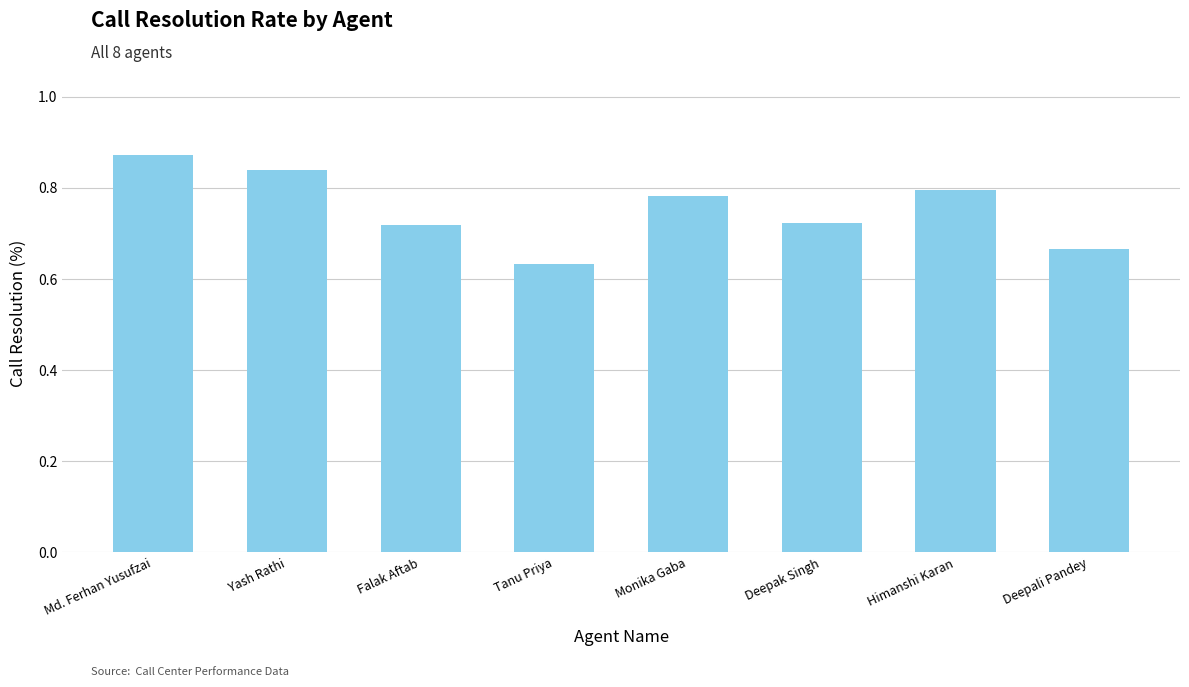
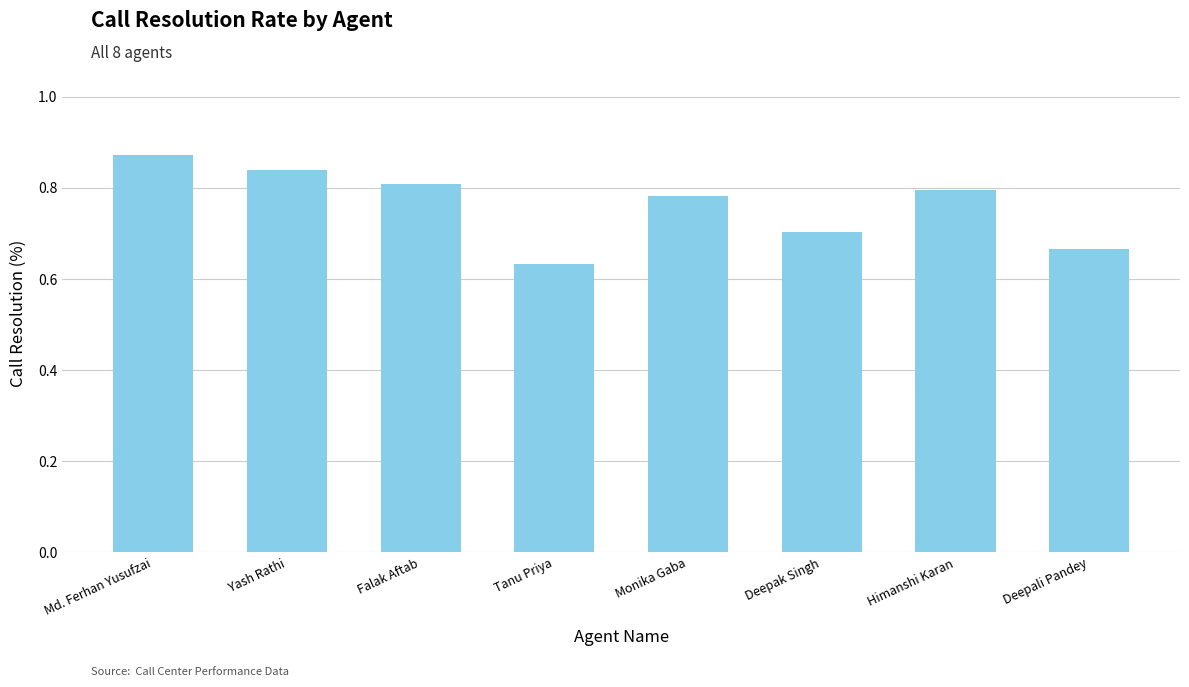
Falak Aftab: 0.72 -> 0.81
Deepak Singh: 0.72 -> 0.70
